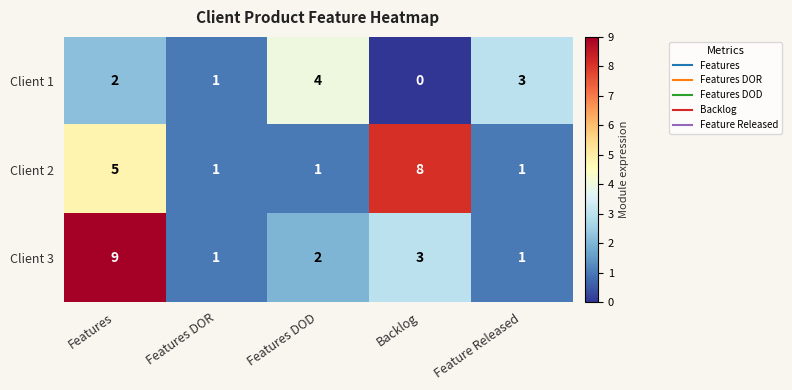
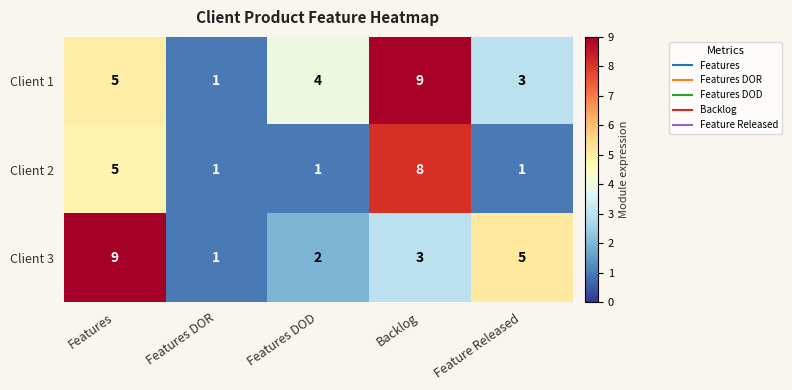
Client 1, Features: 2 -> 5
Client 1, Backlog: 0 -> 9
Client 3, Feature Released: 1 -> 5
